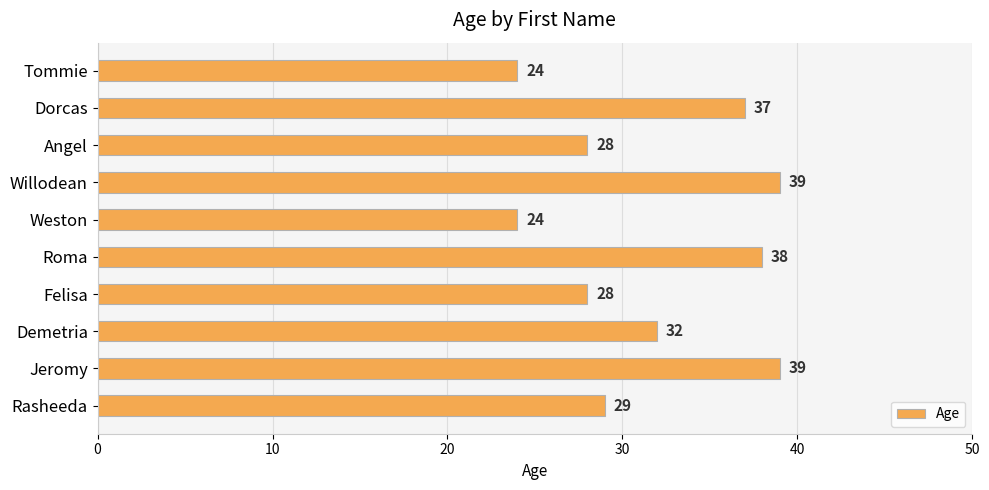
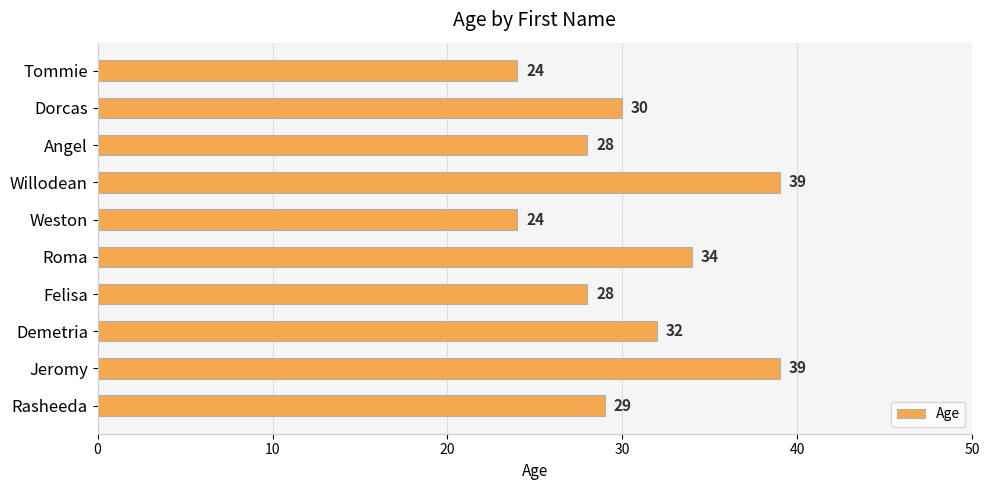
Dorcas: 37 -> 30
Roma: 38 -> 34
